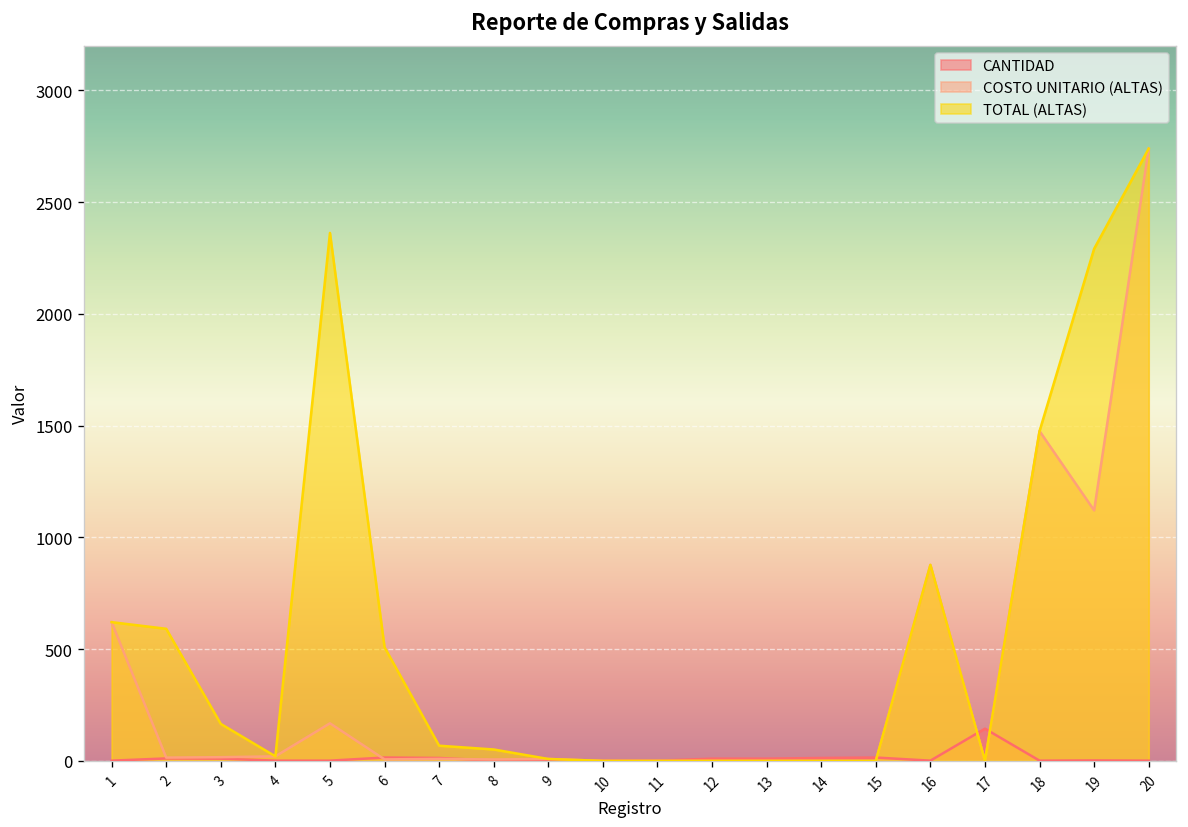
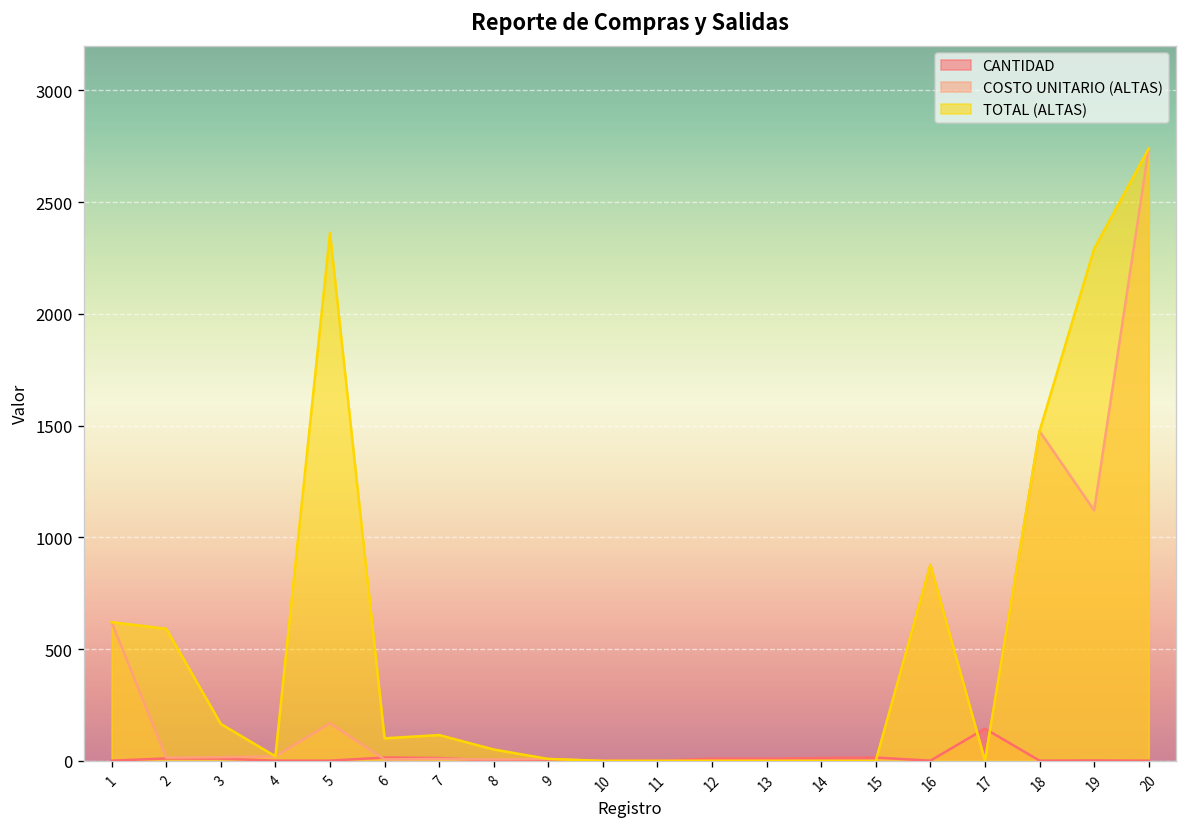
TOTAL (ALTAS), 6: 510 -> 100
TOTAL (ALTAS), 7: 70 -> 120
